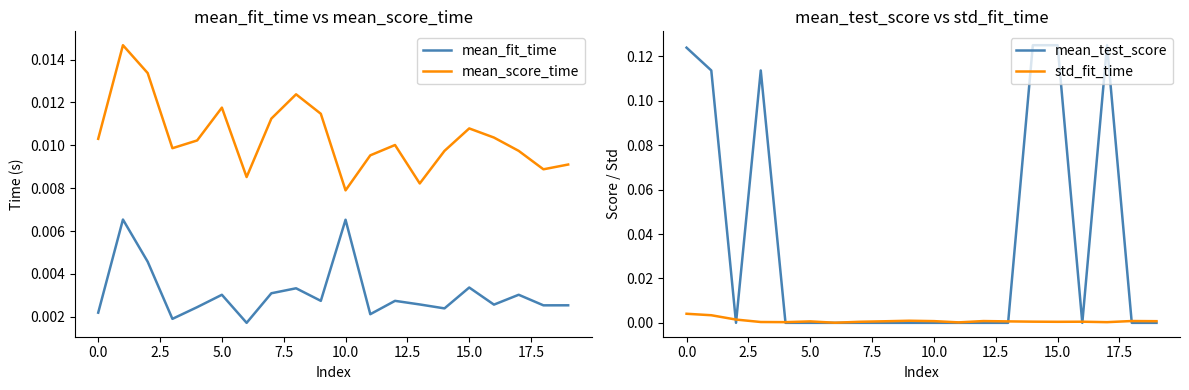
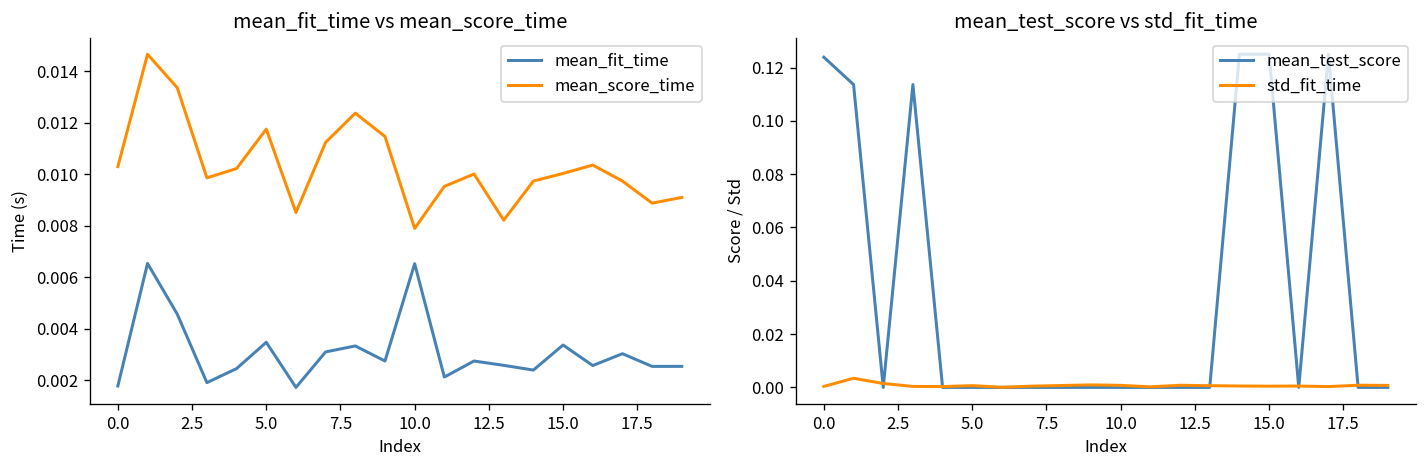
mean_fit_time vs mean_score_time, mean_fit_time, 0.0: 0.0022 -> 0.0018
mean_fit_time vs mean_score_time, mean_fit_time, 5.0: 0.0030 -> 0.0035
mean_fit_time vs mean_score_time, mean_score_time, 15.0: 0.0108 -> 0.0100
mean_test_score vs std_fit_time, std_fit_time, 0.0: 0.004 -> 0.000
